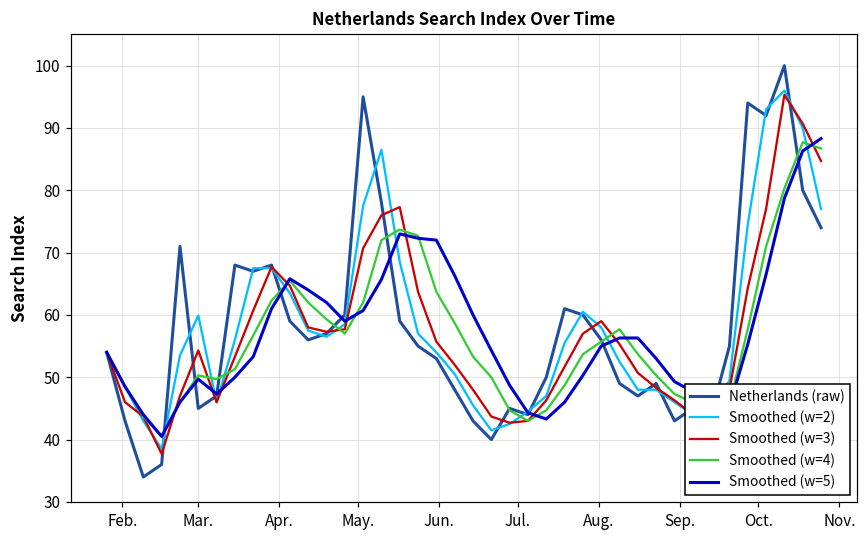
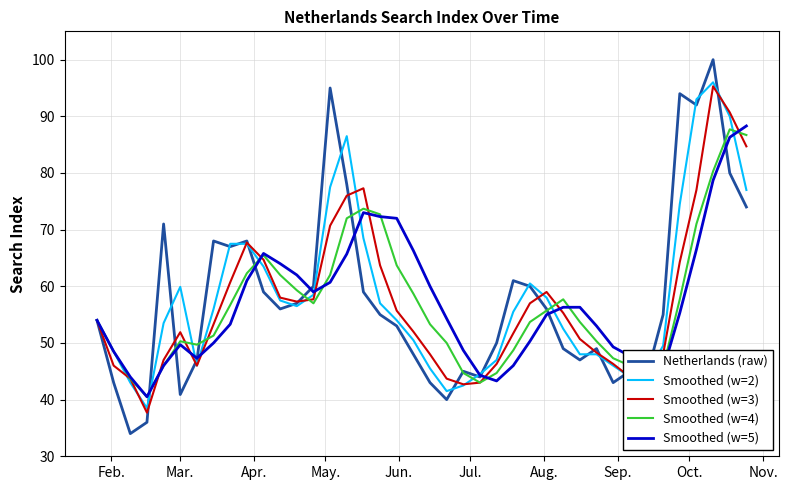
Netherlands (raw), Mar.: 45 -> 41
Smoothed (w=3), Mar.: 54 -> 52
